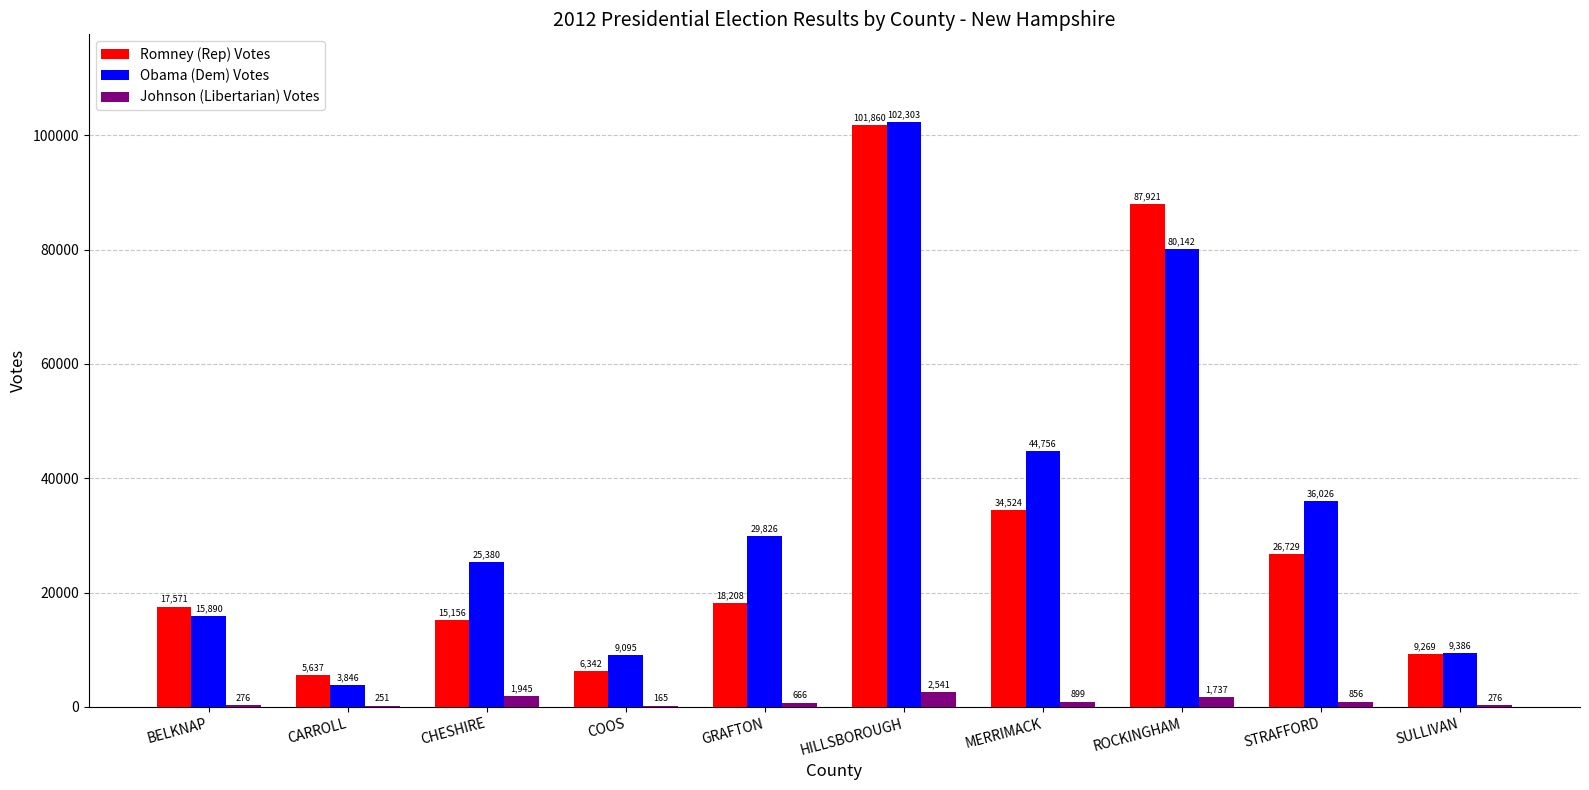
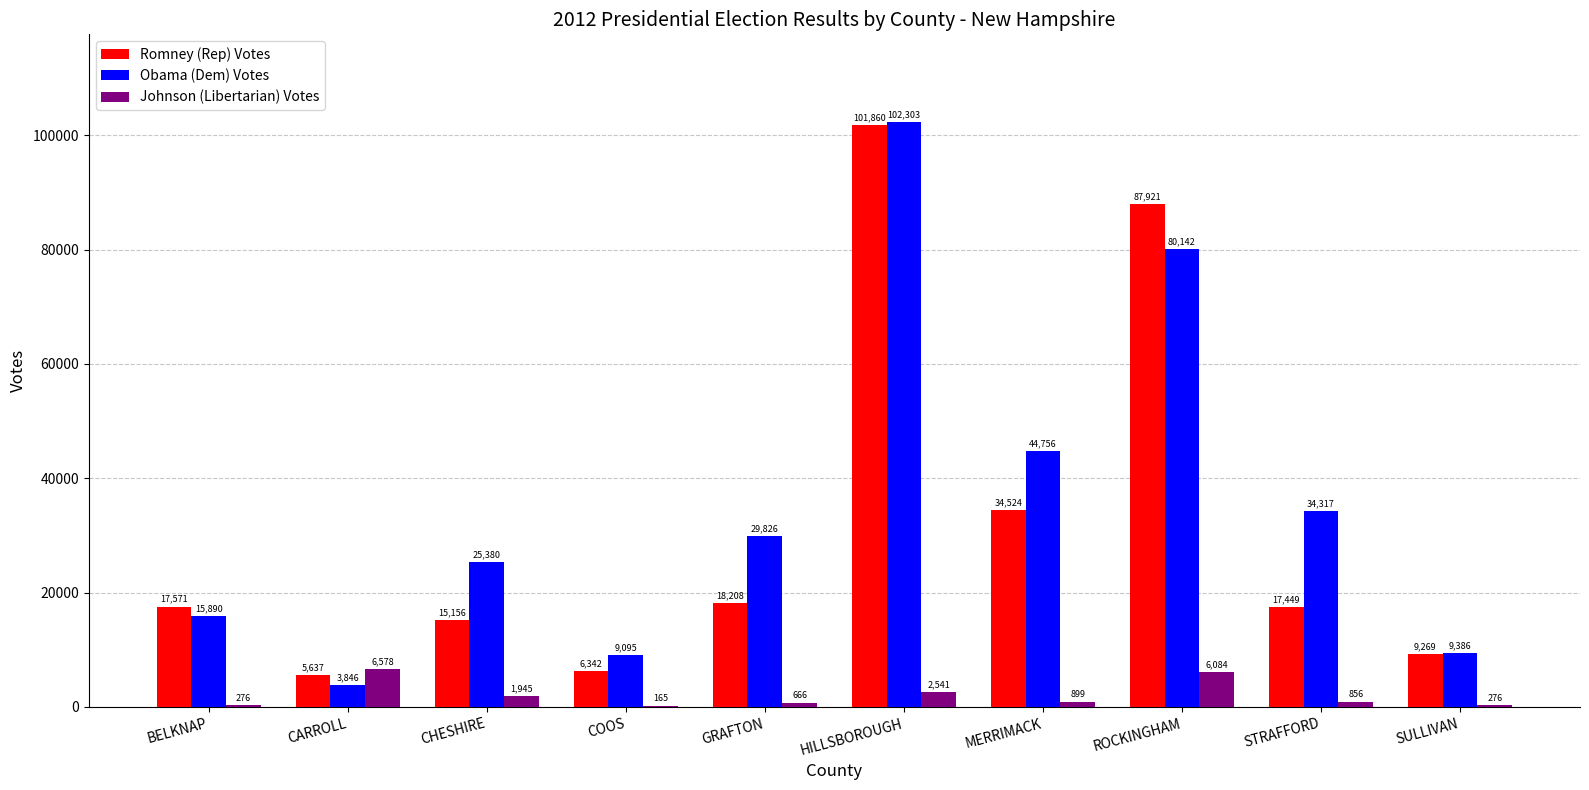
Johnson (Libertarian) Votes, CARROLL: 251 -> 6,578
Johnson (Libertarian) Votes, ROCKINGHAM: 1,737 -> 6,084
Romney (Rep) Votes, STRAFFORD: 26,729 -> 17,449
Obama (Dem) Votes, STRAFFORD: 36,026 -> 34,317
